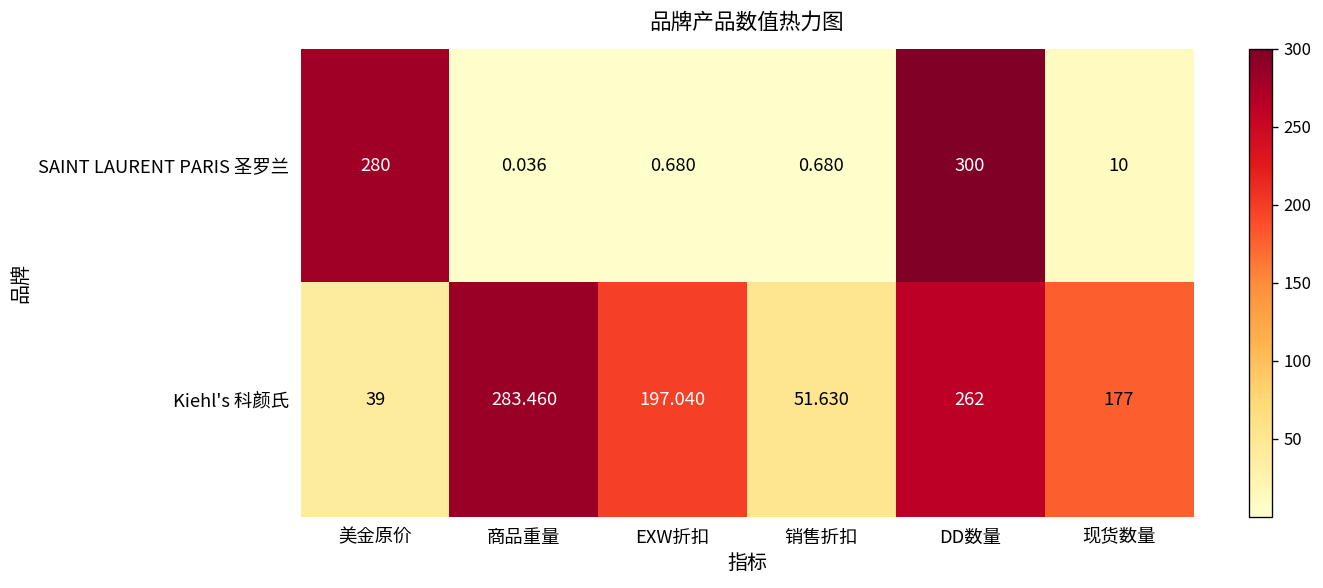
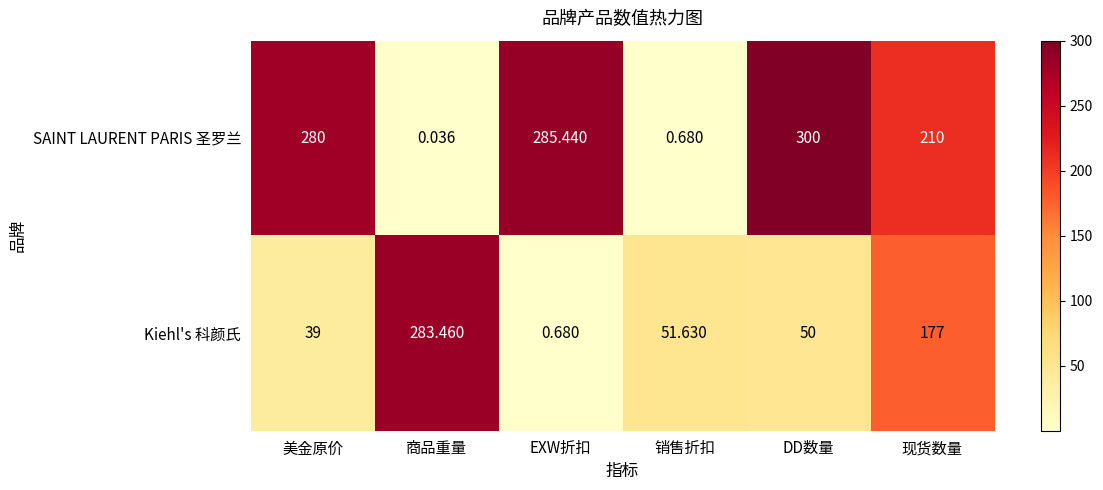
SAINT LAURENT PARIS 圣罗兰, EXW折扣: 0.680 -> 285.440
SAINT LAURENT PARIS 圣罗兰, 现货数量: 10 -> 210
Kiehl's 科颜氏, EXW折扣: 197.040 -> 0.680
Kiehl's 科颜氏, DD数量: 262 -> 50
